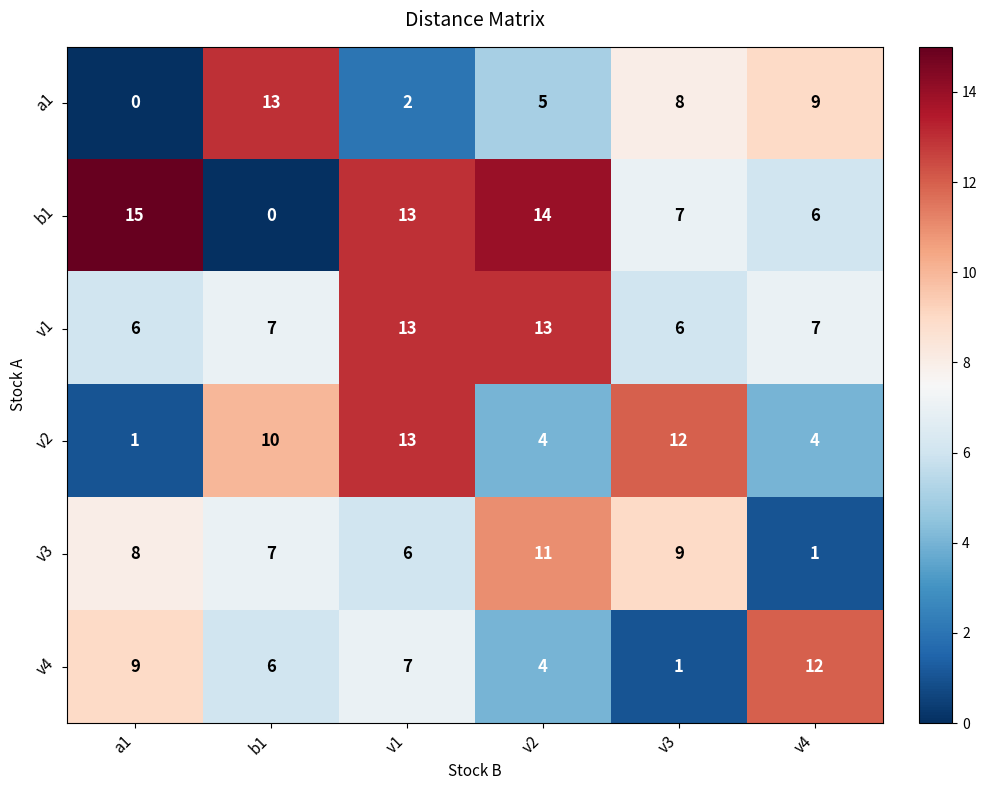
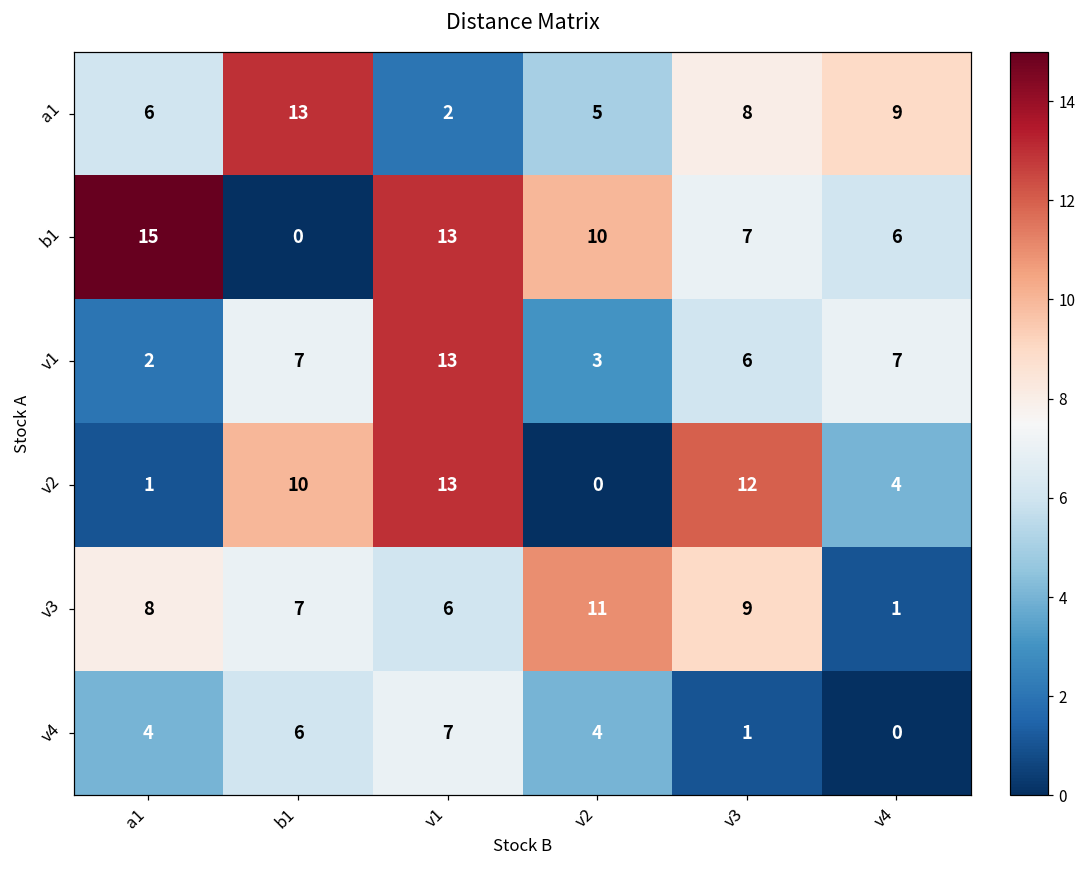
a1, a1: 0 -> 6
b1, v2: 14 -> 10
v1, a1: 6 -> 2
v1, v2: 13 -> 3
v2, v2: 4 -> 0
v4, a1: 9 -> 4
v4, v4: 12 -> 0
